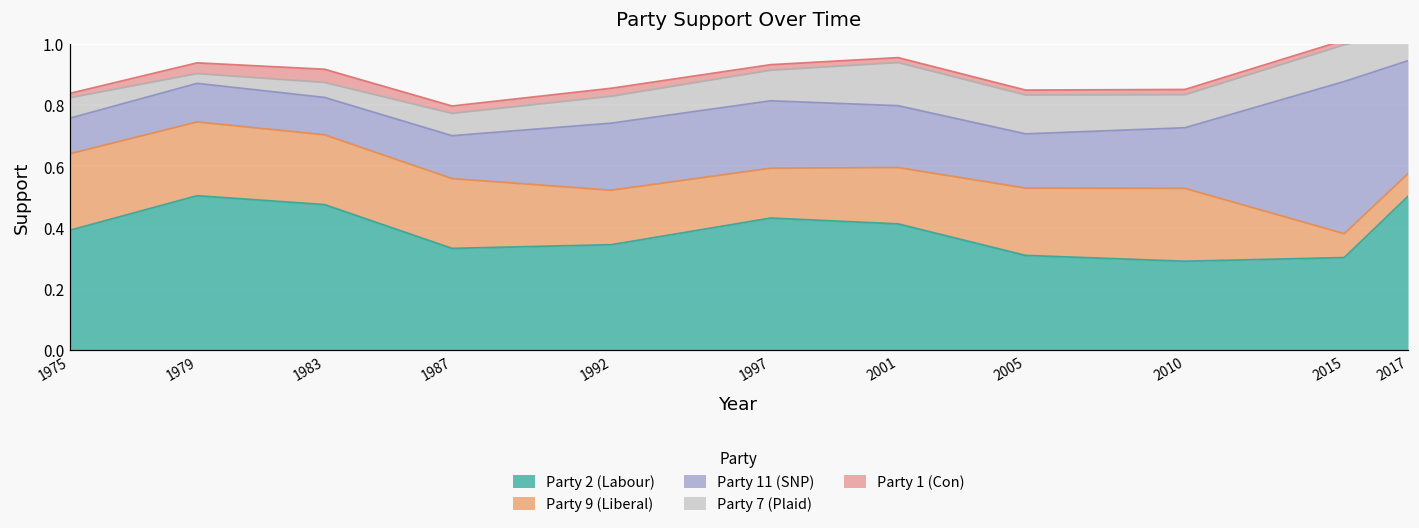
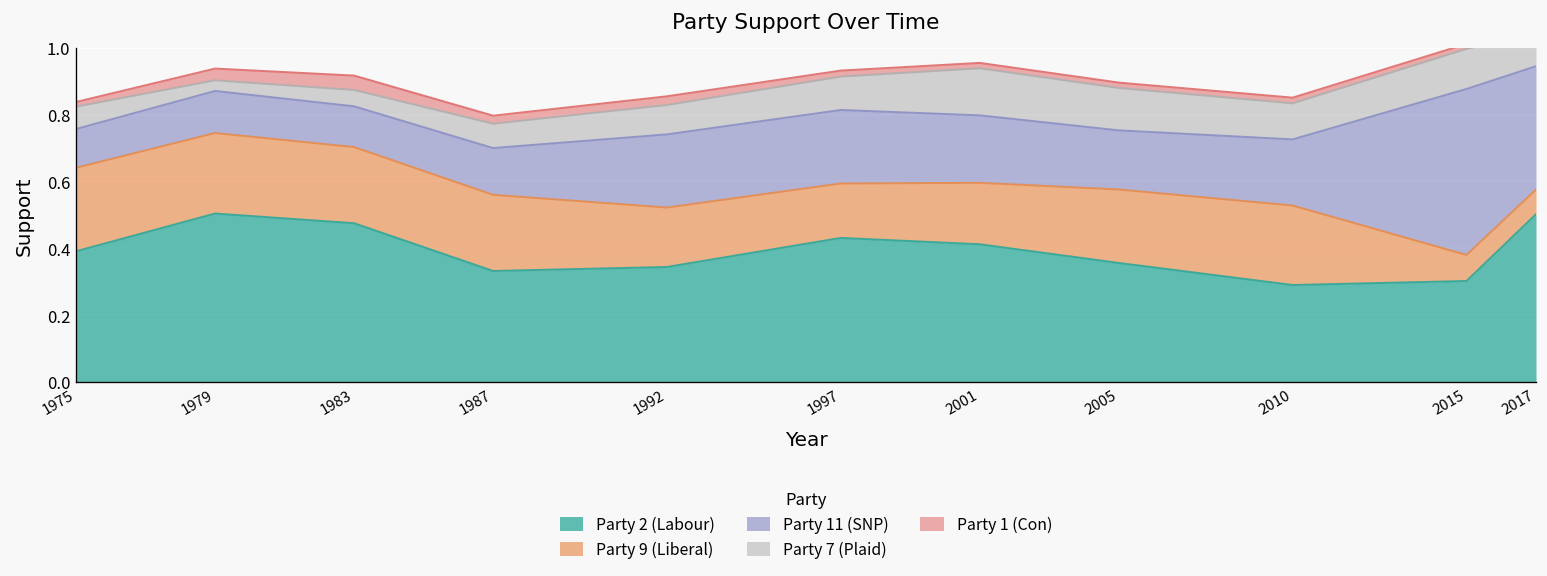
Party 2 (Labour), 2005: 0.31 -> 0.36
